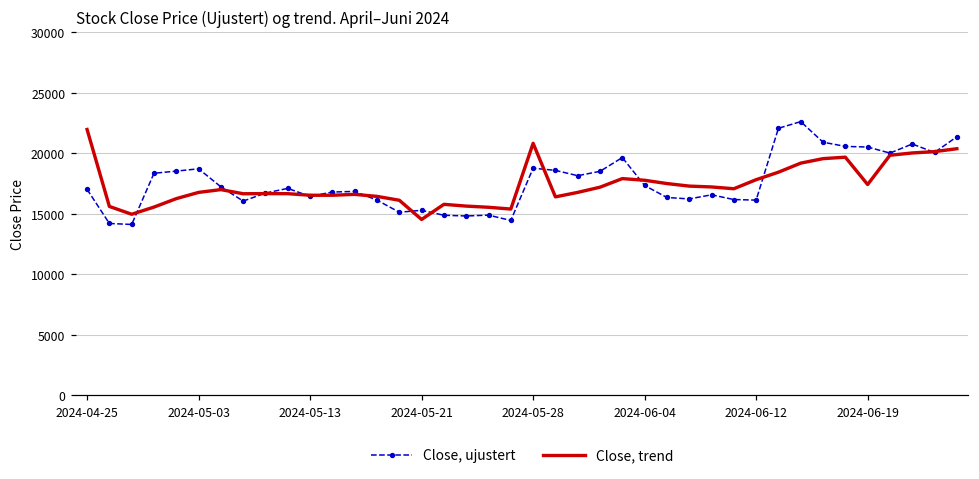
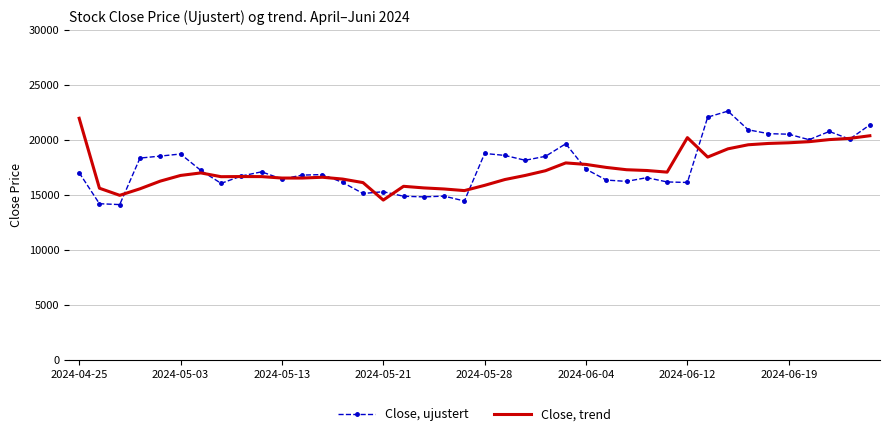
Close, trend, 2024-05-28: 20800 -> 15900
Close, trend, 2024-06-12: 17800 -> 20200
Close, trend, 2024-06-19: 17400 -> 19700
